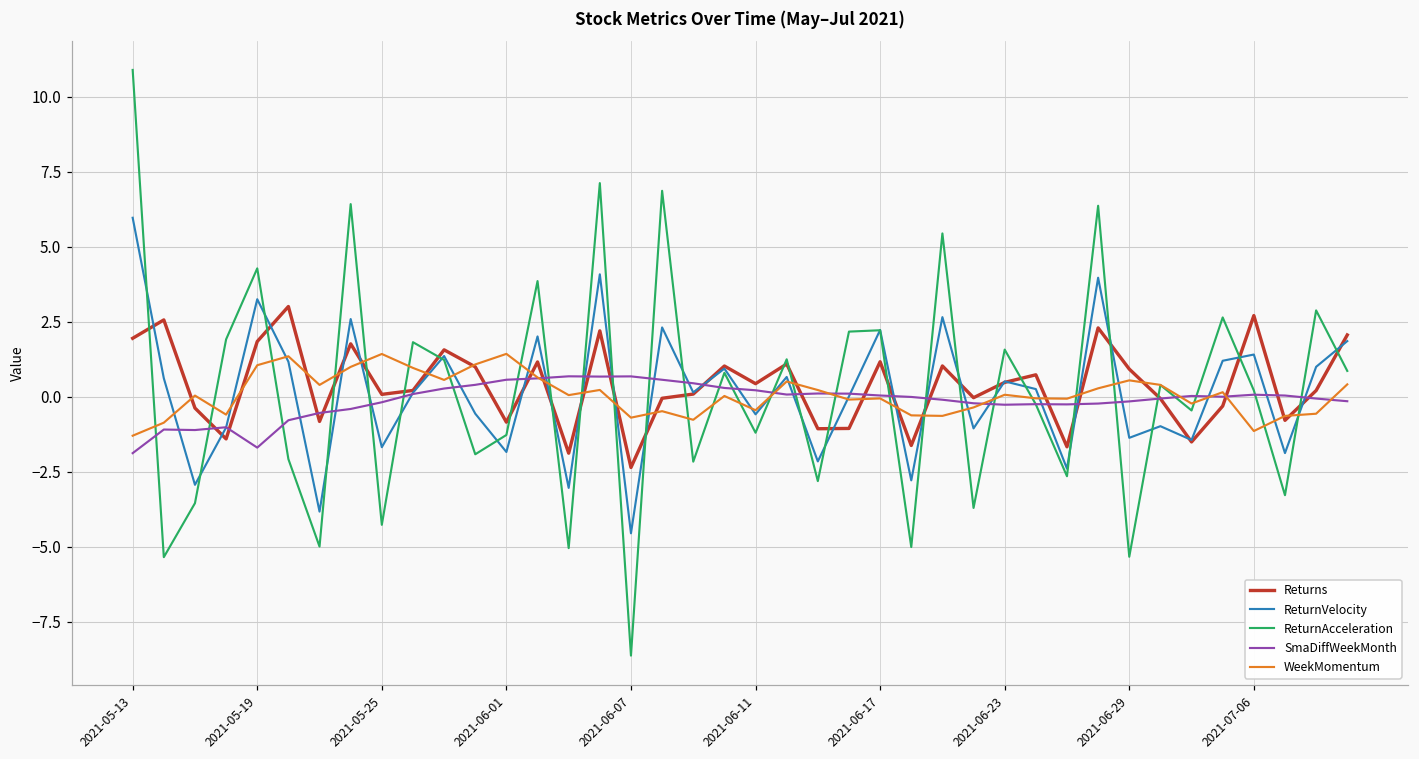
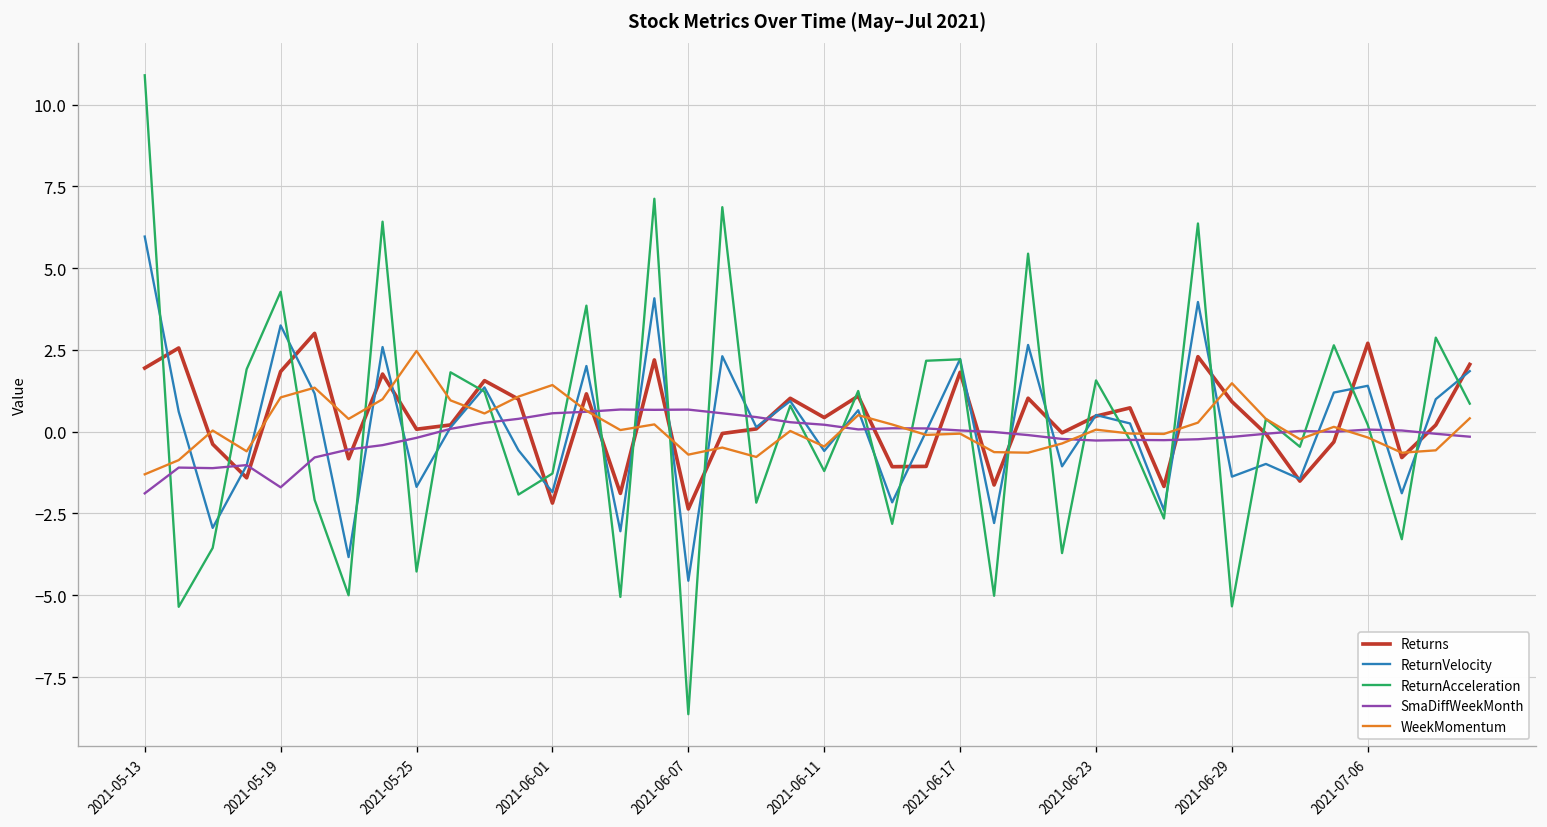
WeekMomentum, 2021-05-25: 1.4 -> 2.5
Returns, 2021-06-01: -0.9 -> -2.2
Returns, 2021-06-17: 1.2 -> 1.8
WeekMomentum, 2021-06-29: 0.5 -> 1.5
WeekMomentum, 2021-07-06: -1.1 -> -0.2
